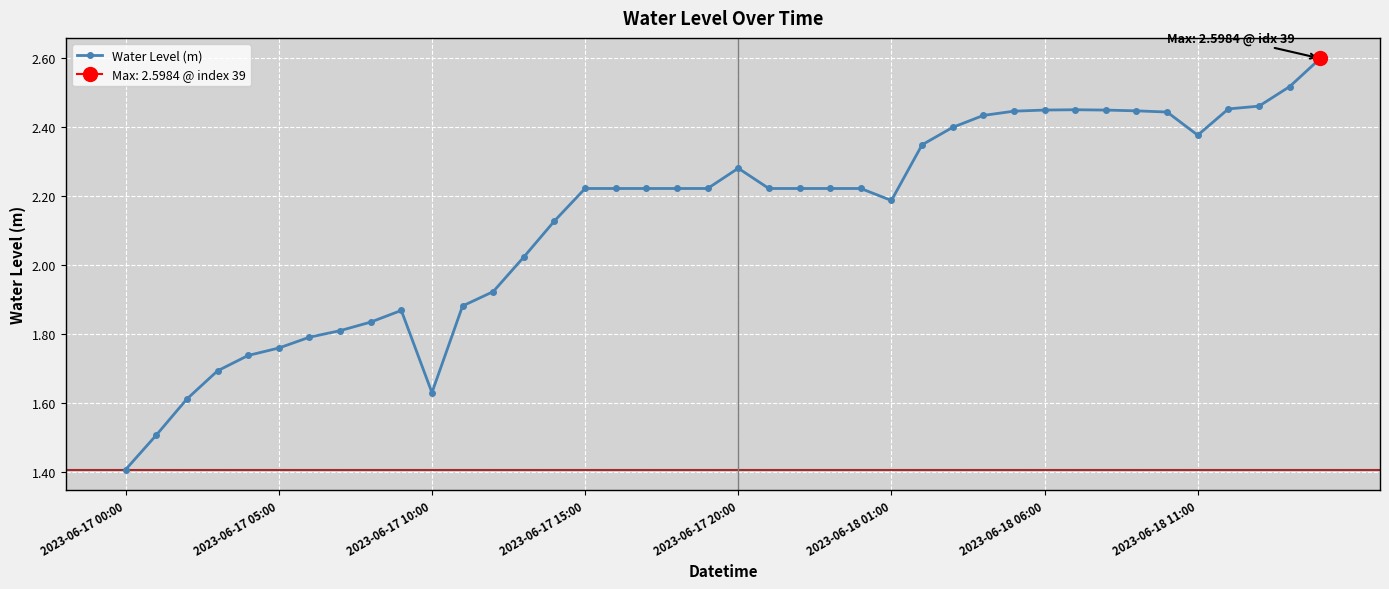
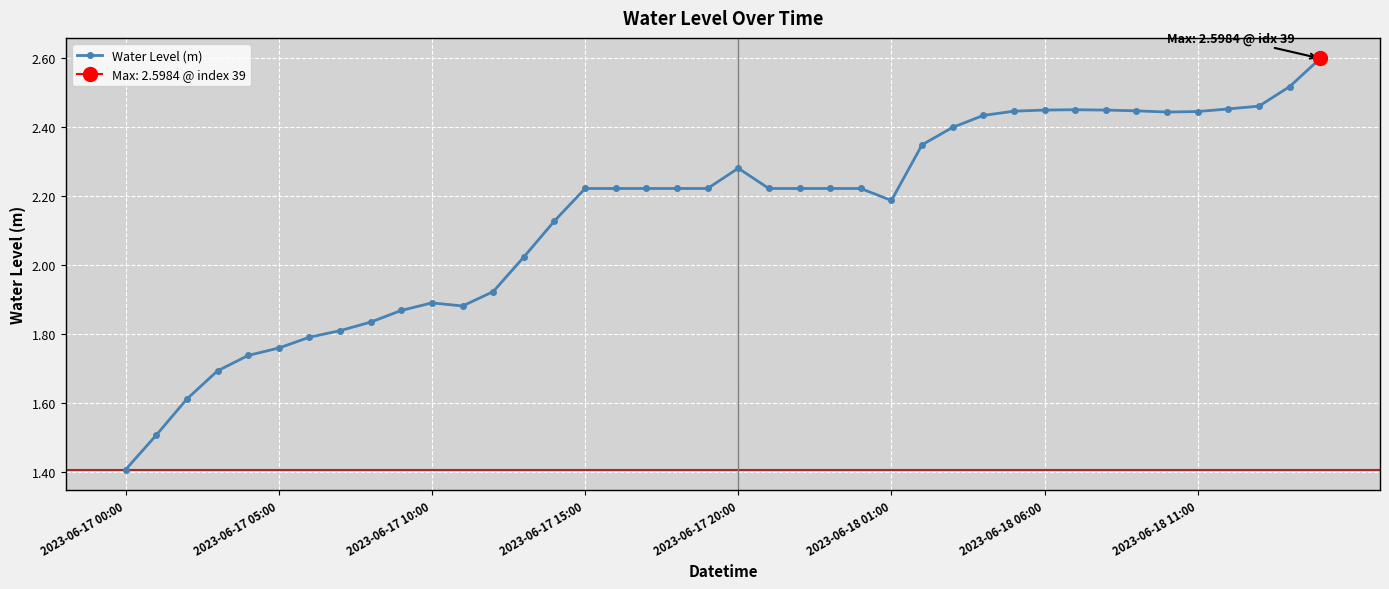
Water Level (m), 2023-06-17 10:00: 1.63 -> 1.89
Water Level (m), 2023-06-18 11:00: 2.38 -> 2.44
